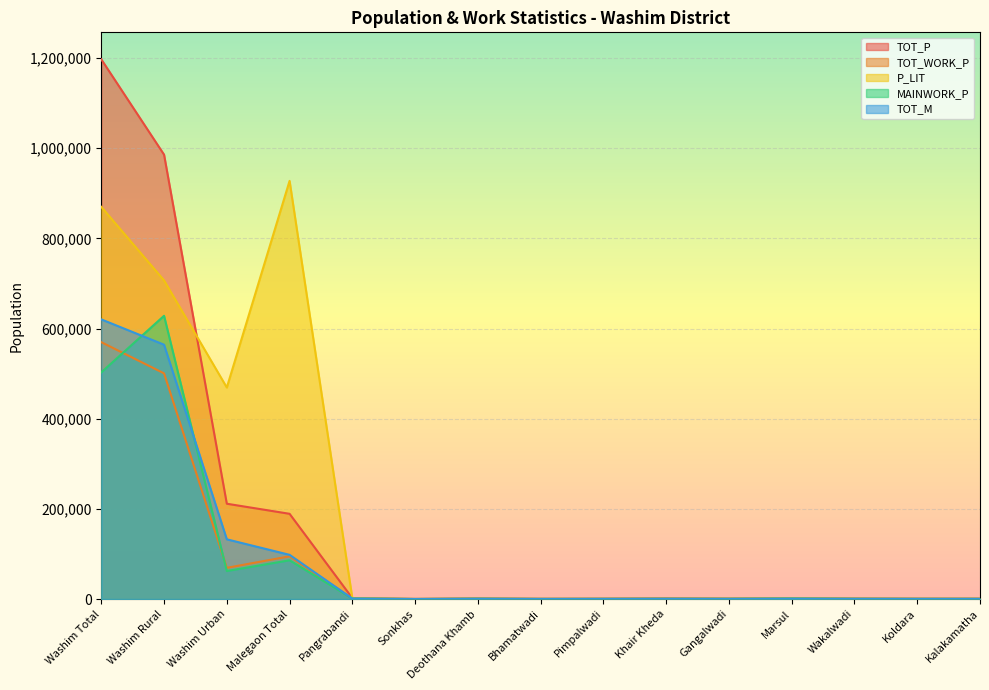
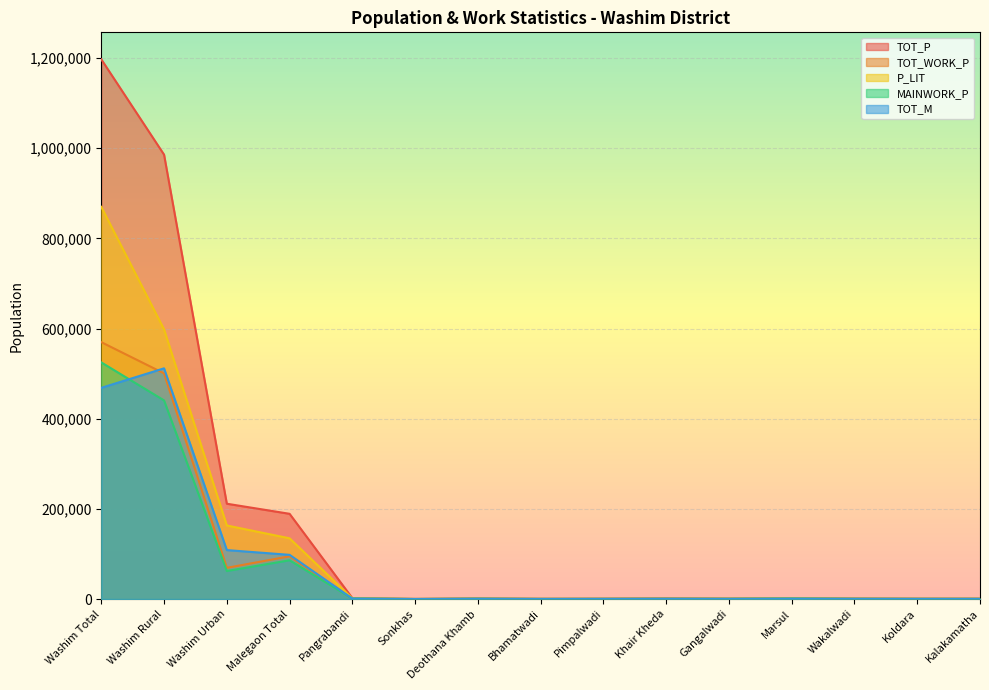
MAINWORK_P, Washim Total: 500,000 -> 520,000
TOT_M, Washim Total: 620,000 -> 470,000
P_LIT, Washim Rural: 710,000 -> 600,000
MAINWORK_P, Washim Rural: 630,000 -> 440,000
TOT_M, Washim Rural: 560,000 -> 510,000
P_LIT, Washim Urban: 470,000 -> 160,000
TOT_M, Washim Urban: 130,000 -> 110,000
P_LIT, Malegaon Total: 930,000 -> 130,000
